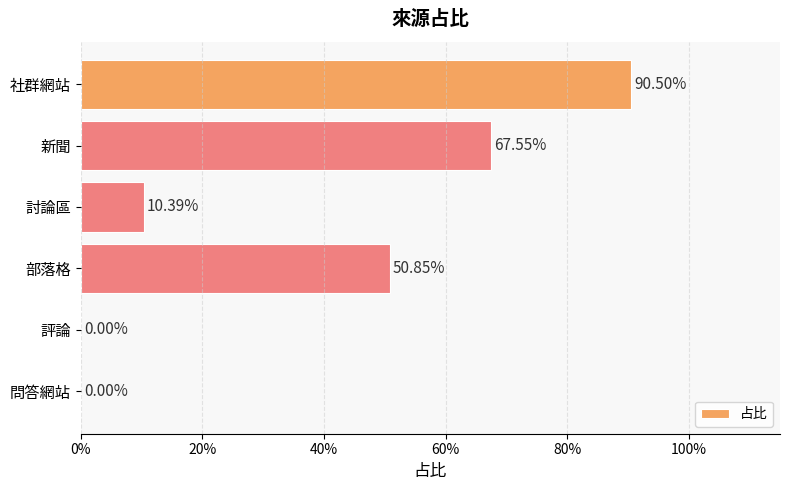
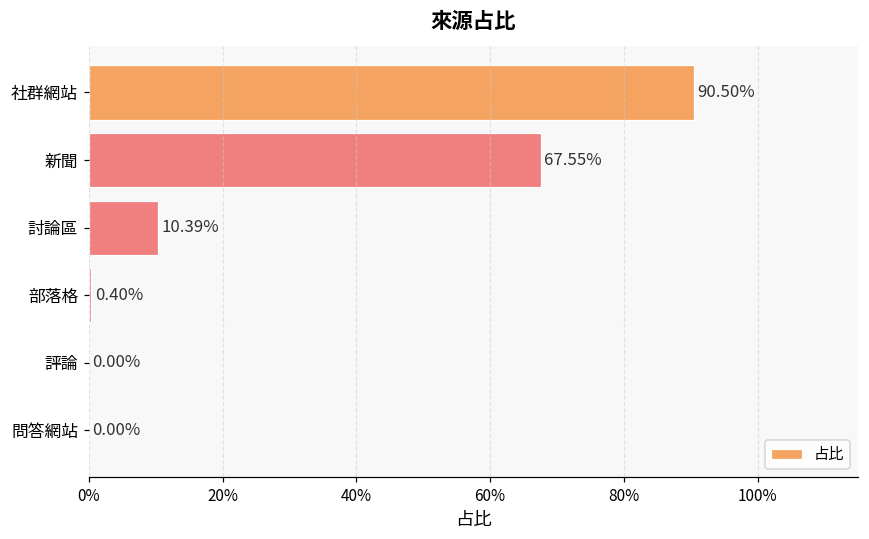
部落格: 50.85% -> 0.40%
